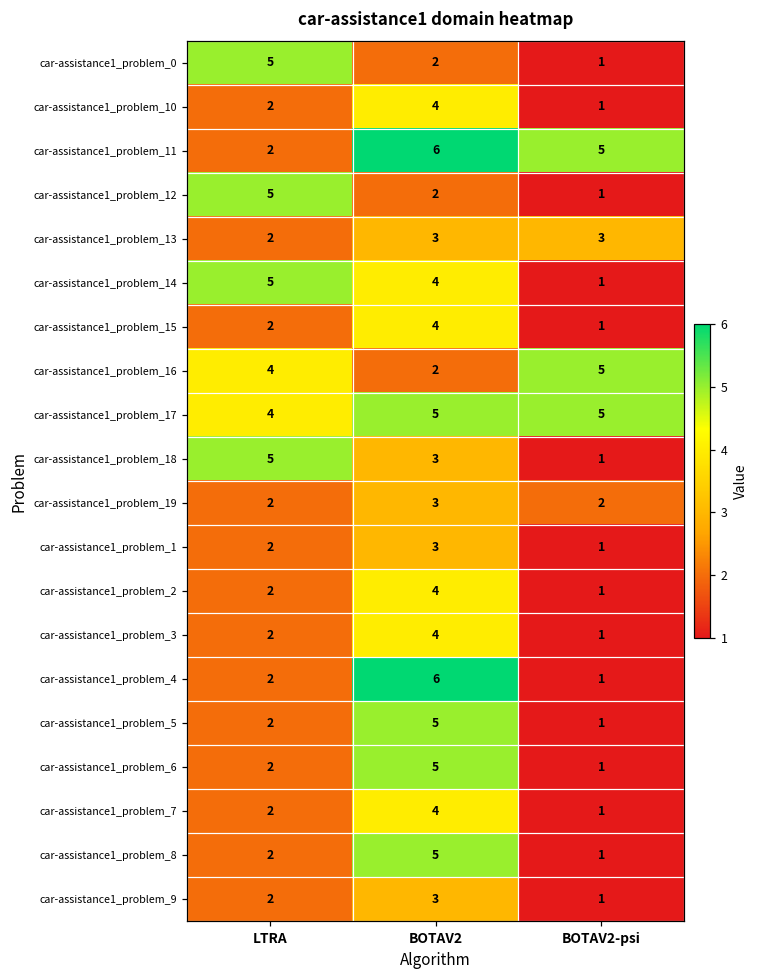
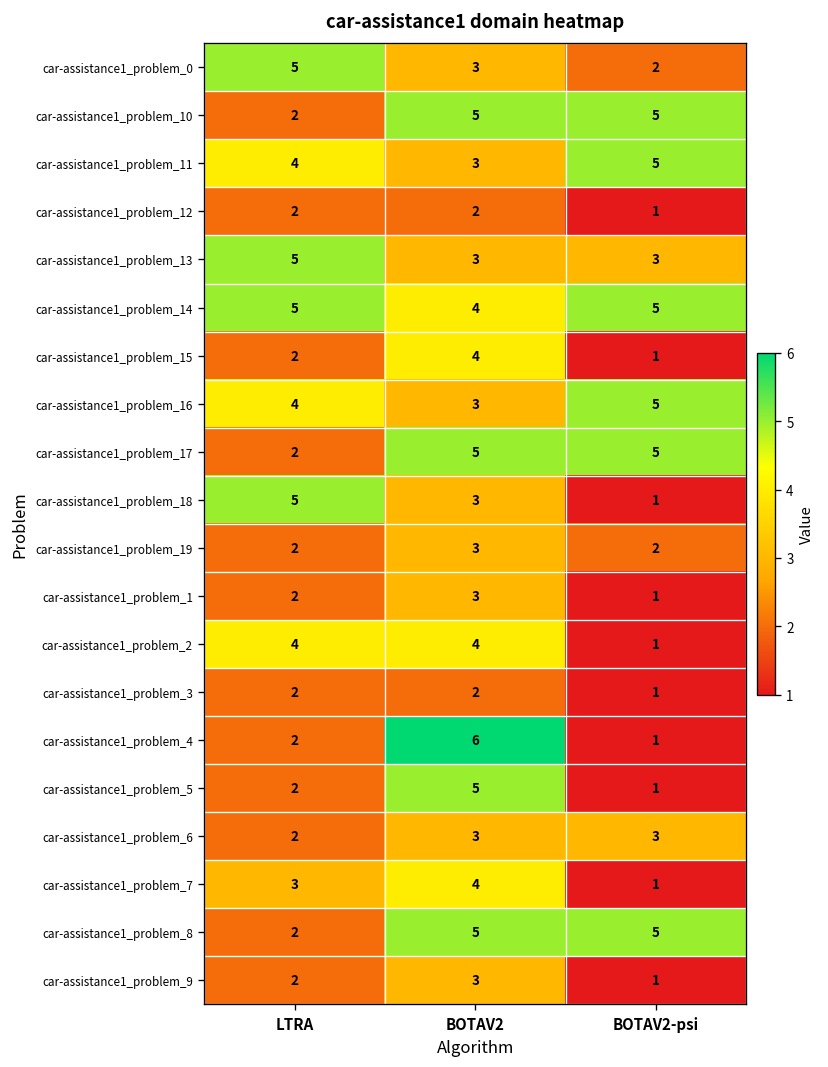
car-assistance1_problem_0, BOTAV2: 2 -> 3
car-assistance1_problem_0, BOTAV2-psi: 1 -> 2
car-assistance1_problem_10, BOTAV2: 4 -> 5
car-assistance1_problem_10, BOTAV2-psi: 1 -> 5
car-assistance1_problem_11, LTRA: 2 -> 4
car-assistance1_problem_11, BOTAV2: 6 -> 3
car-assistance1_problem_12, LTRA: 5 -> 2
car-assistance1_problem_13, LTRA: 2 -> 5
car-assistance1_problem_14, BOTAV2-psi: 1 -> 5
car-assistance1_problem_16, BOTAV2: 2 -> 3
car-assistance1_problem_17, LTRA: 4 -> 2
car-assistance1_problem_2, LTRA: 2 -> 4
car-assistance1_problem_3, BOTAV2: 4 -> 2
car-assistance1_problem_6, BOTAV2: 5 -> 3
car-assistance1_problem_6, BOTAV2-psi: 1 -> 3
car-assistance1_problem_7, LTRA: 2 -> 3
car-assistance1_problem_8, BOTAV2-psi: 1 -> 5
